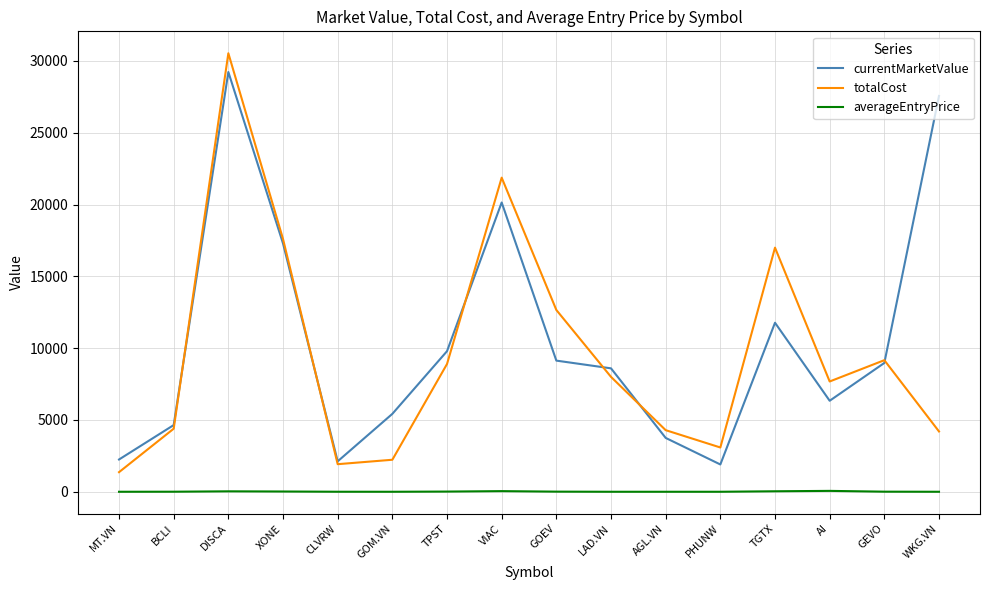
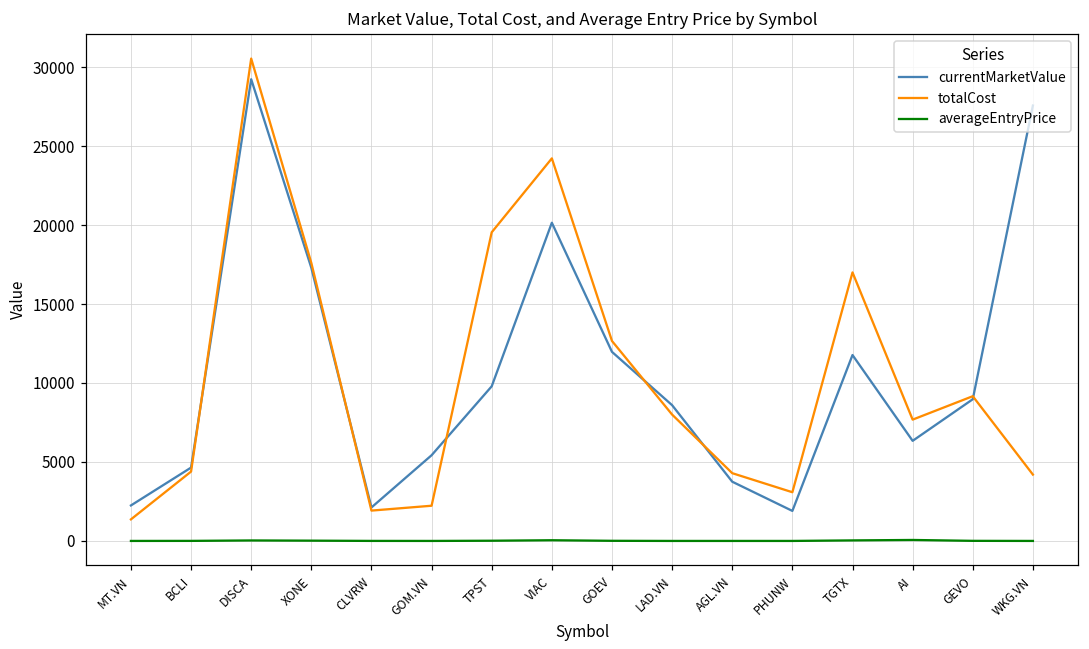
totalCost, TPST: 8900 -> 19500
totalCost, VIAC: 21900 -> 24200
currentMarketValue, GOEV: 9100 -> 12000
